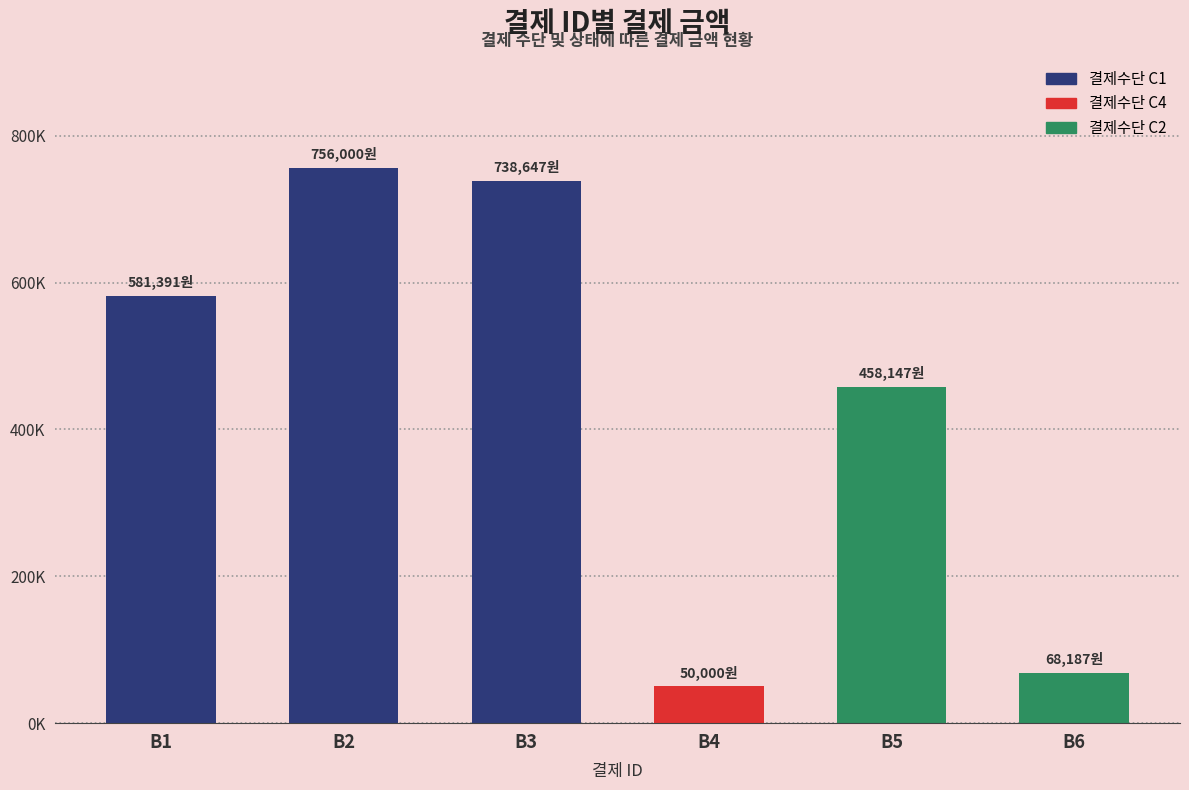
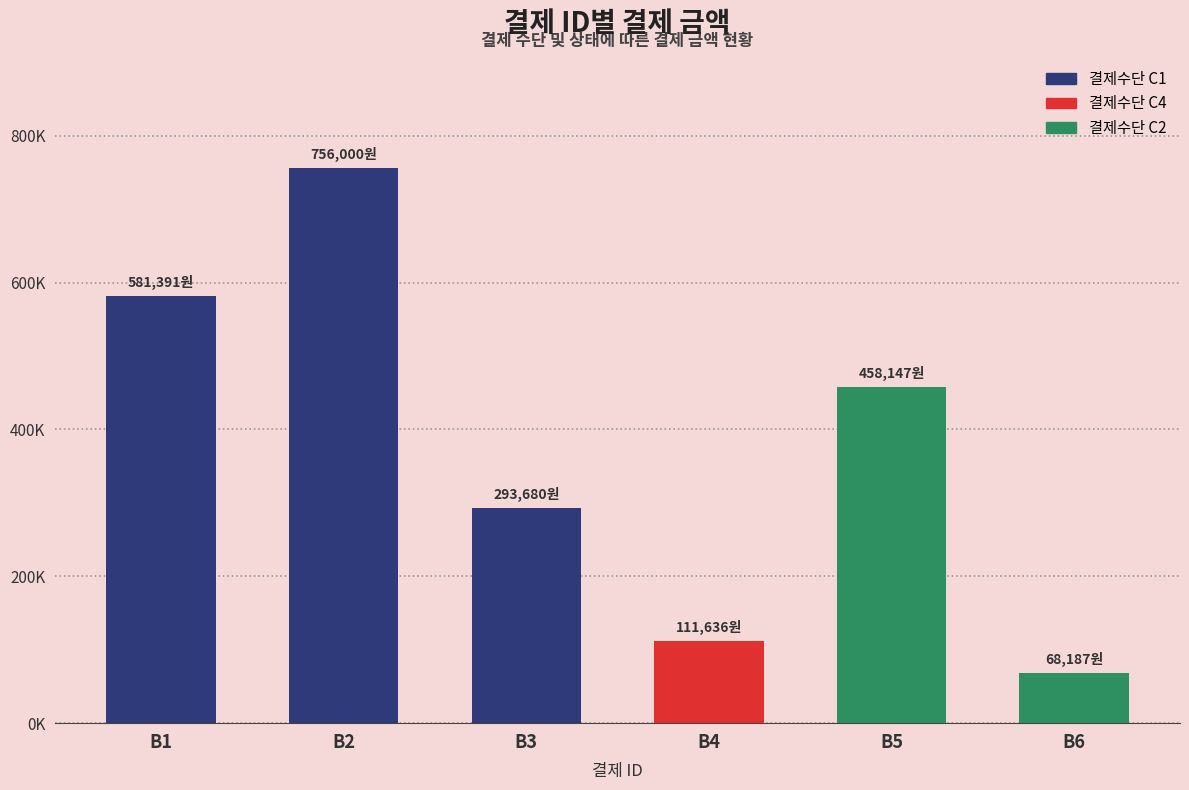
B3: 738,647원 -> 293,680원
B4: 50,000원 -> 111,636원
